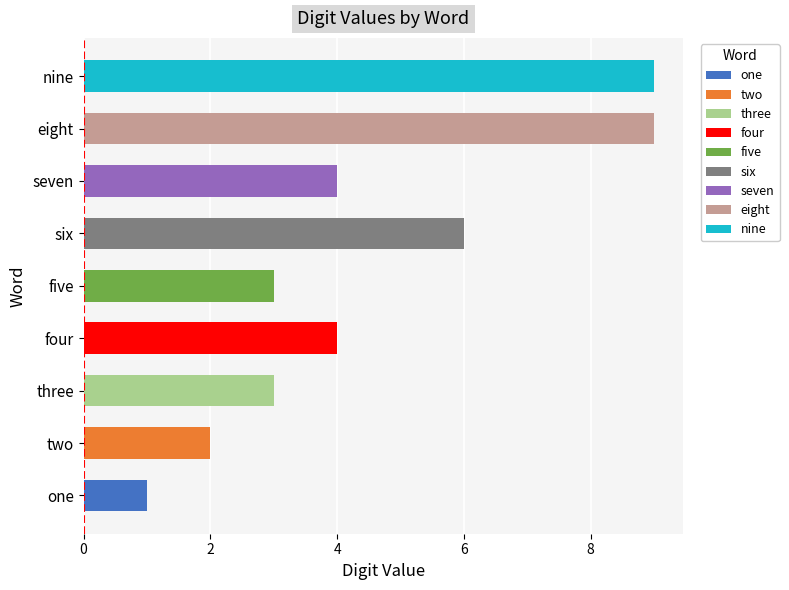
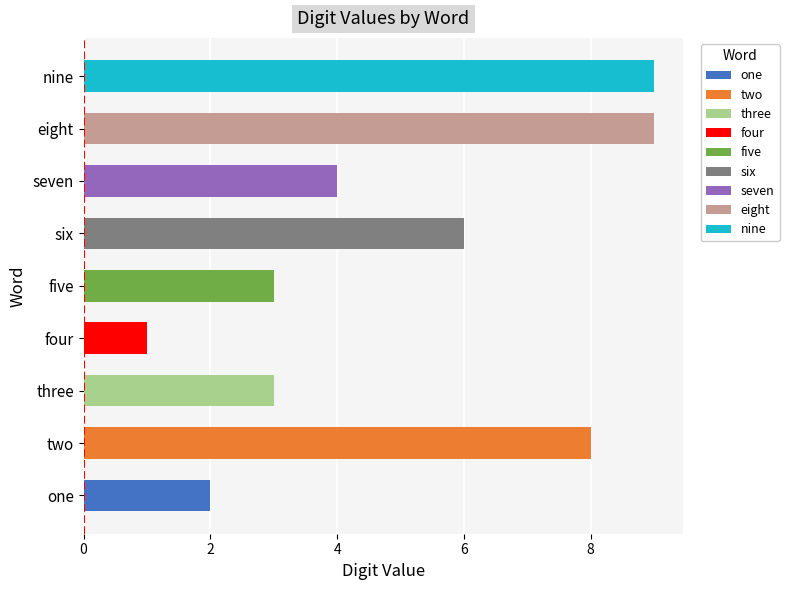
four: 4 -> 1
two: 2 -> 8
one: 1 -> 2
